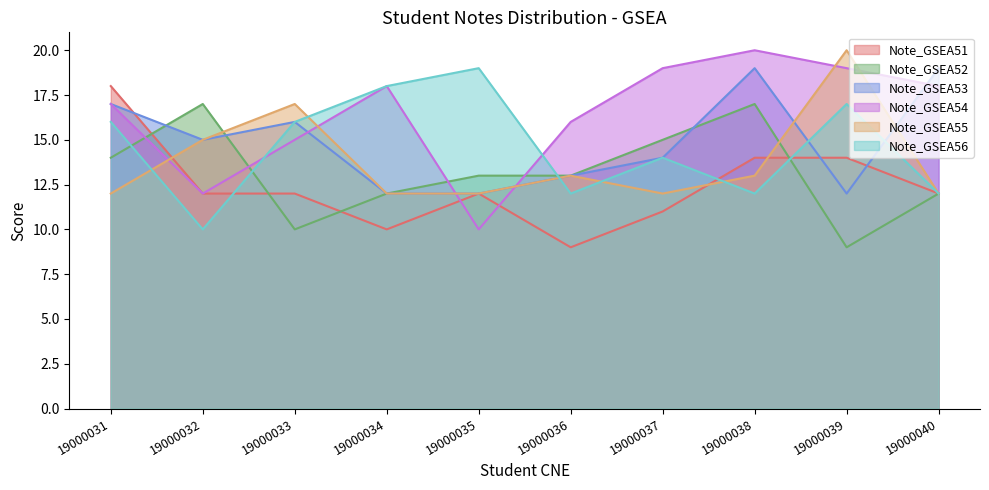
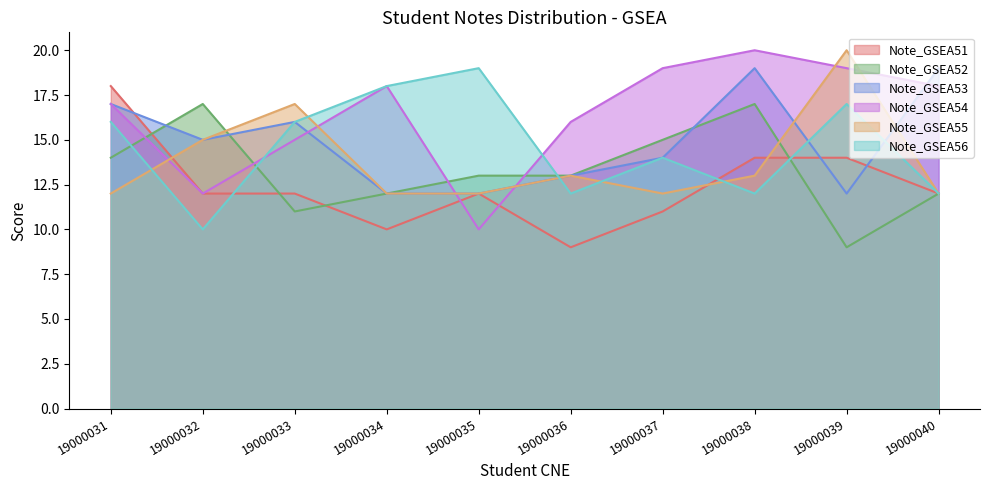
Note_GSEA52, 19000033: 10 -> 11
